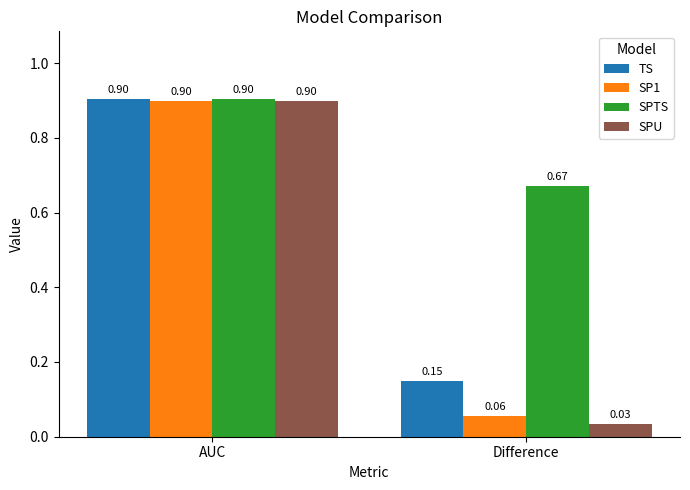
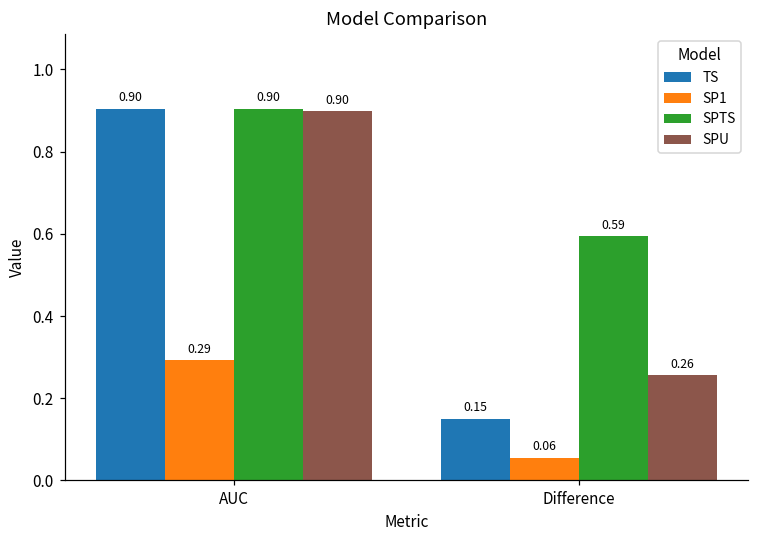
SP1, AUC: 0.90 -> 0.29
SPTS, Difference: 0.67 -> 0.59
SPU, Difference: 0.03 -> 0.26
